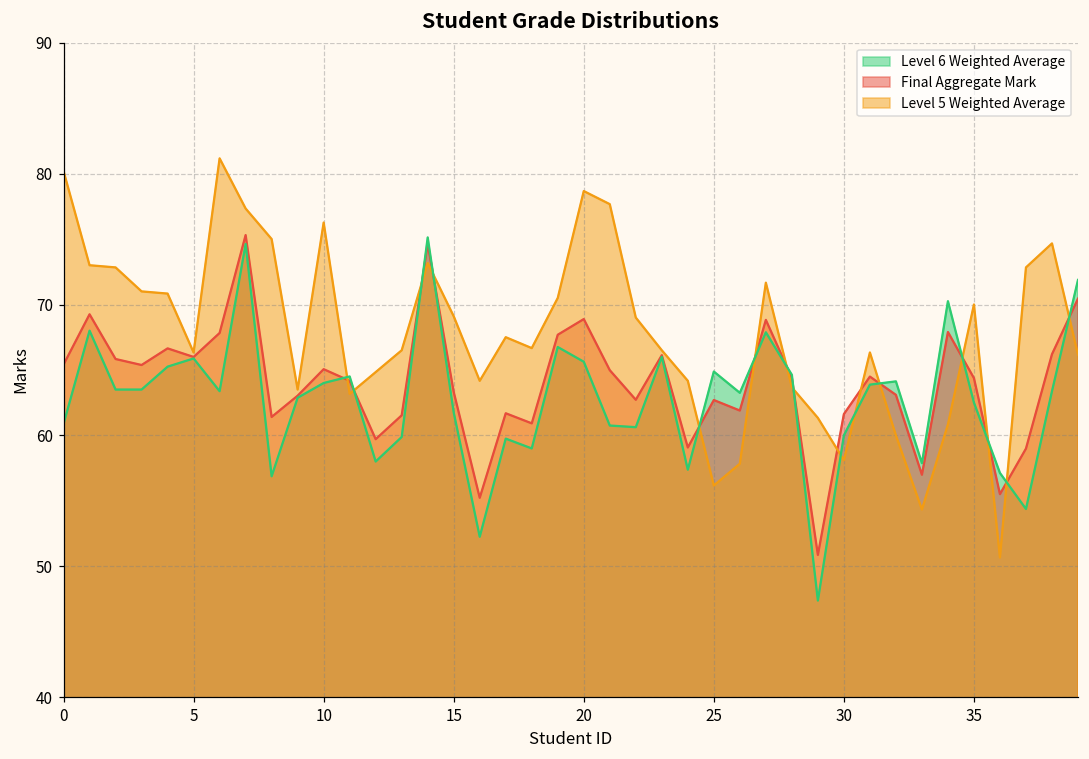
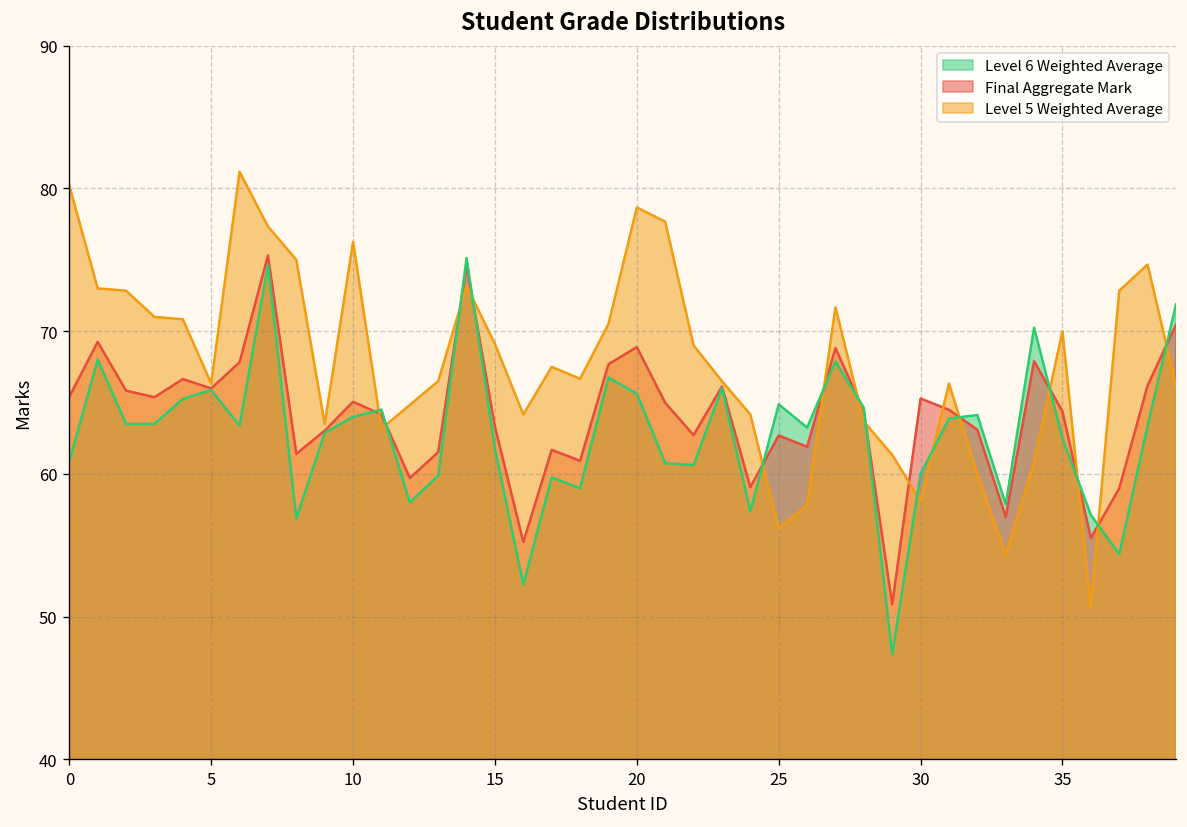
Final Aggregate Mark, 30: 61.6 -> 65.3
